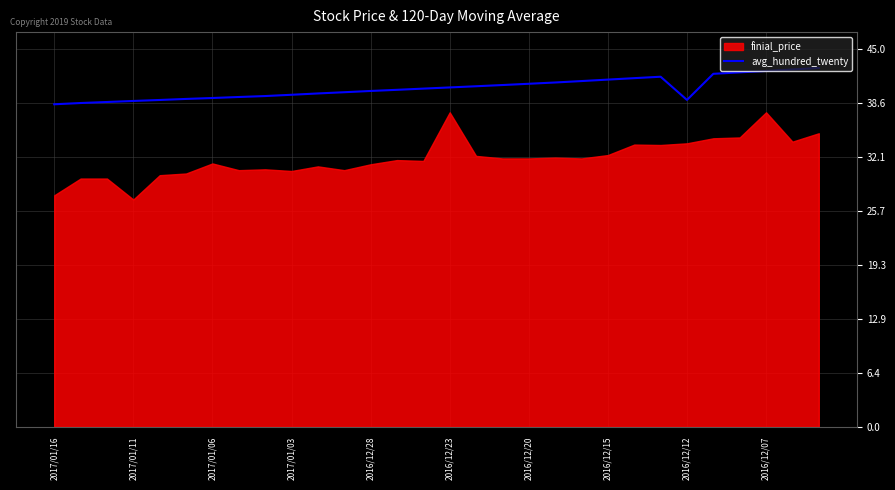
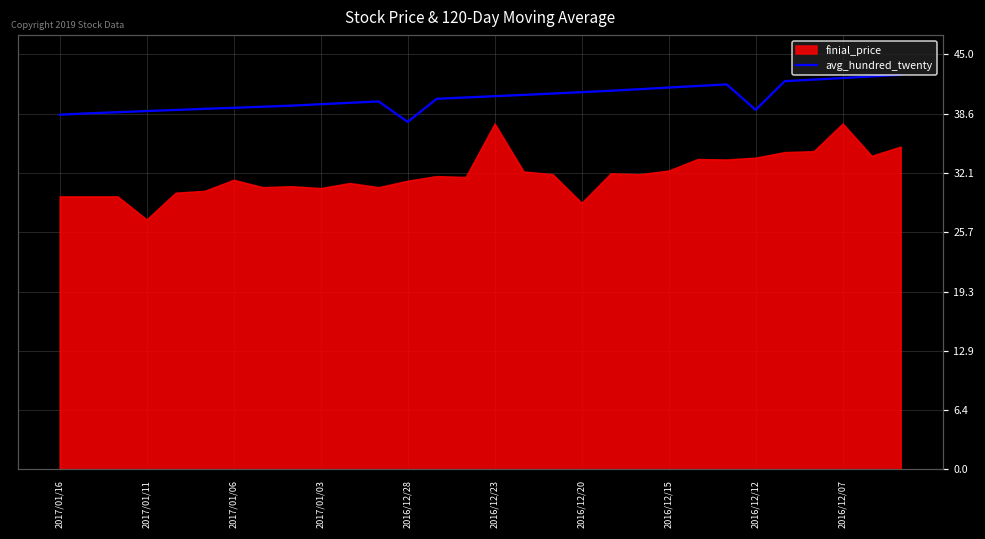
finial_price, 2017/01/16: 28 -> 30
avg_hundred_twenty, 2016/12/28: 40 -> 38
finial_price, 2016/12/20: 32 -> 29
